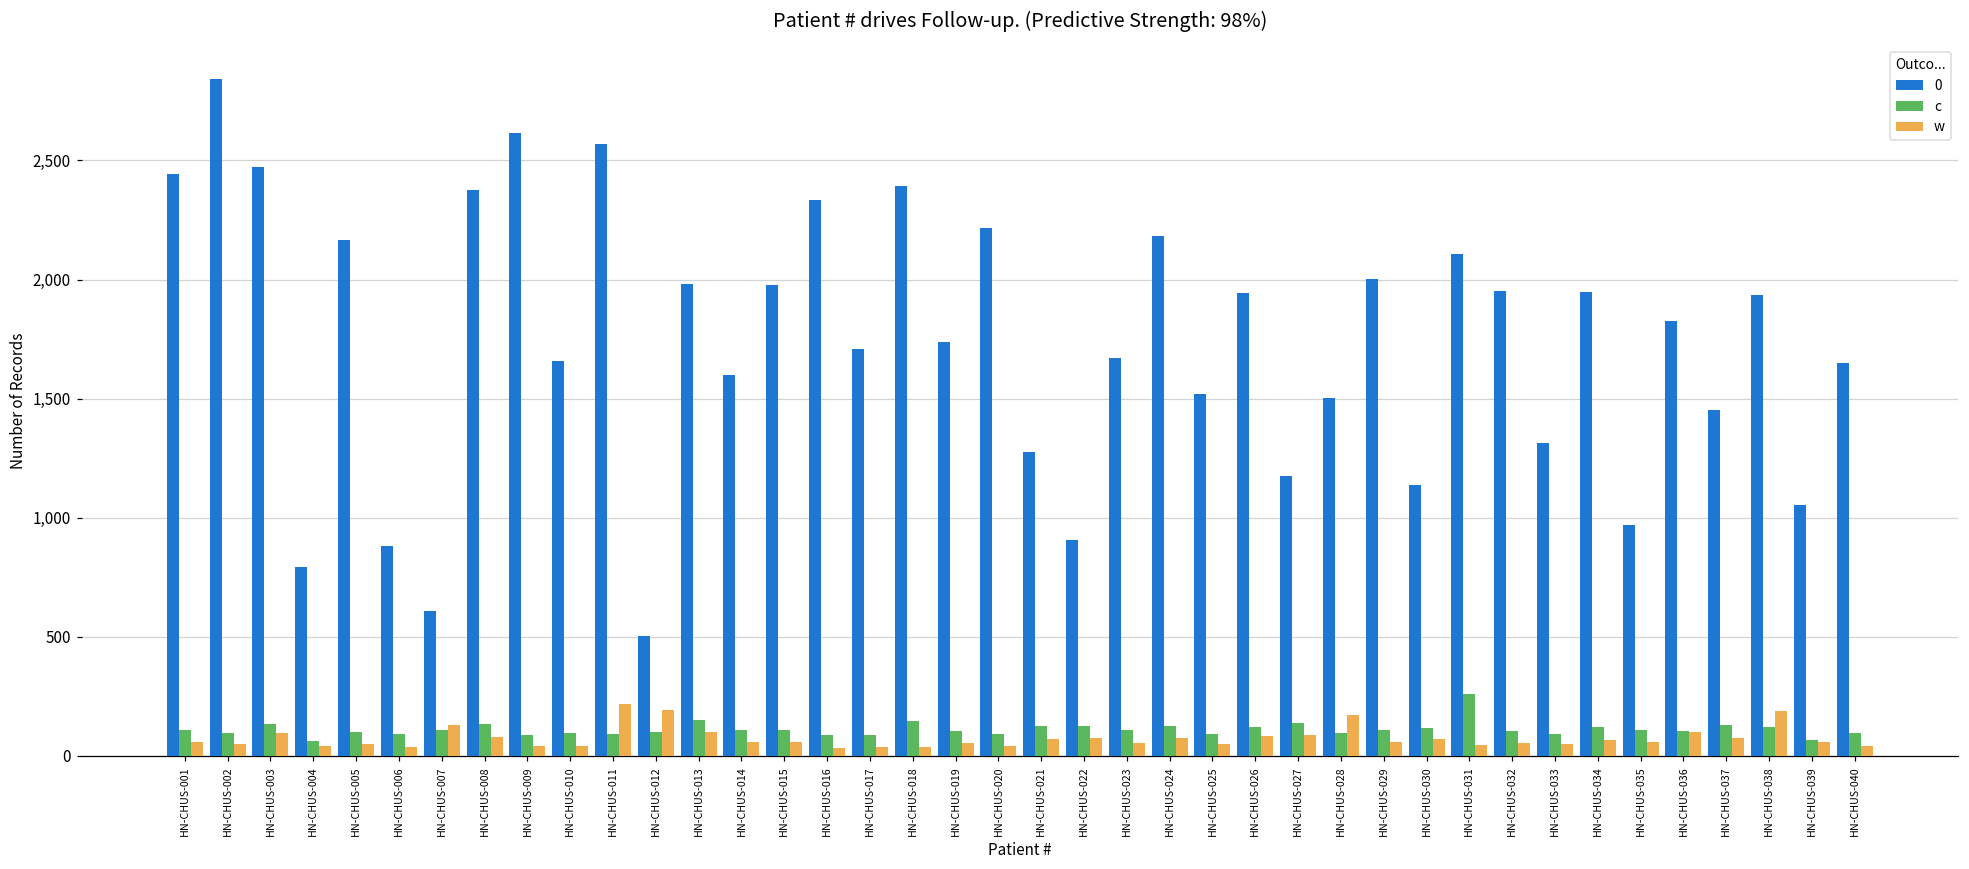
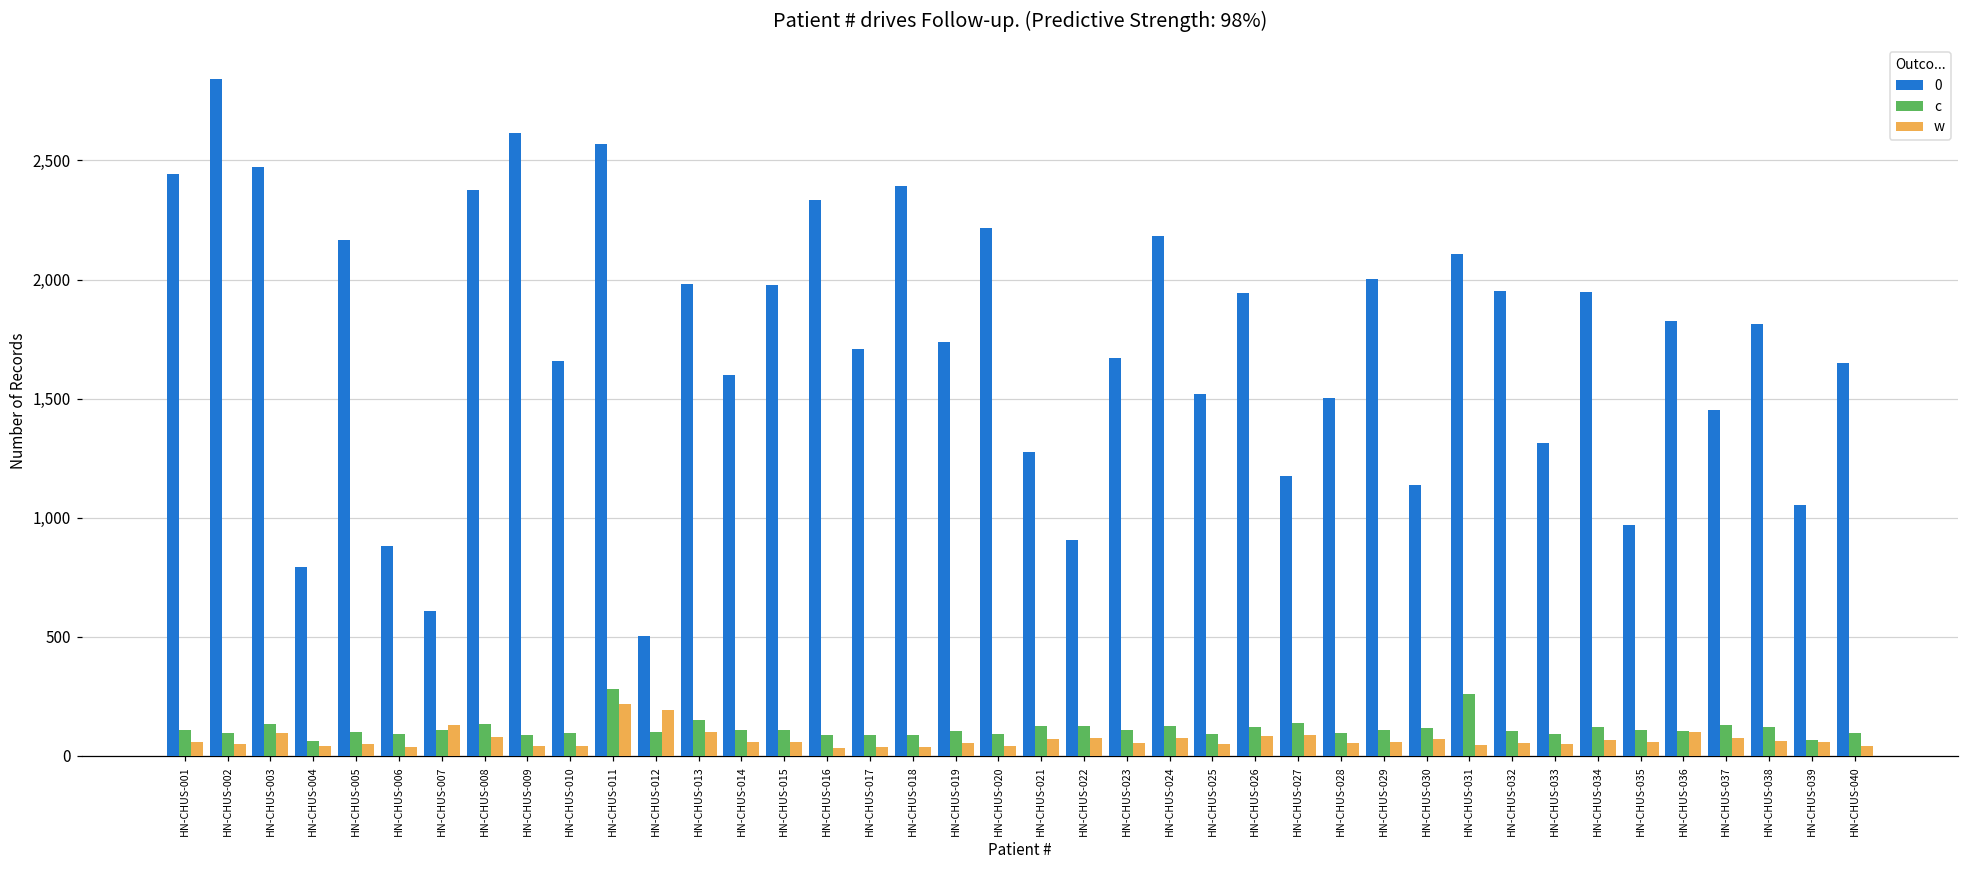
c, HN-CHUS-011: 90 -> 280
c, HN-CHUS-018: 140 -> 90
w, HN-CHUS-028: 170 -> 50
0, HN-CHUS-038: 1,940 -> 1,810
w, HN-CHUS-038: 190 -> 60
